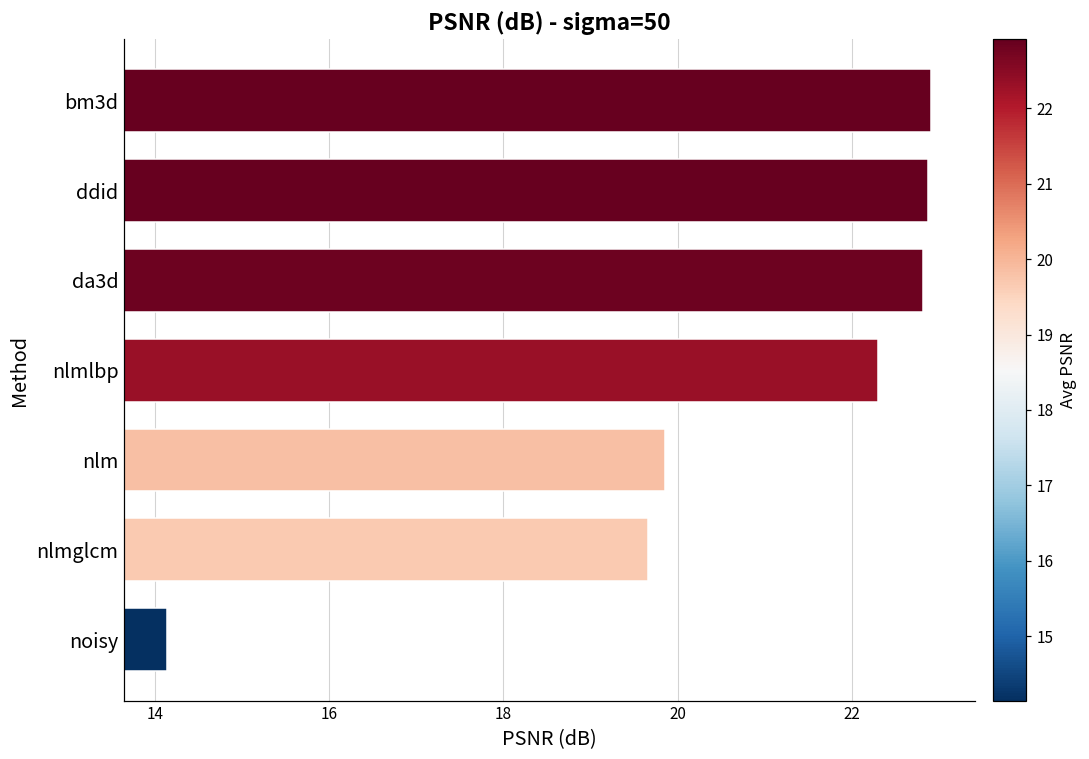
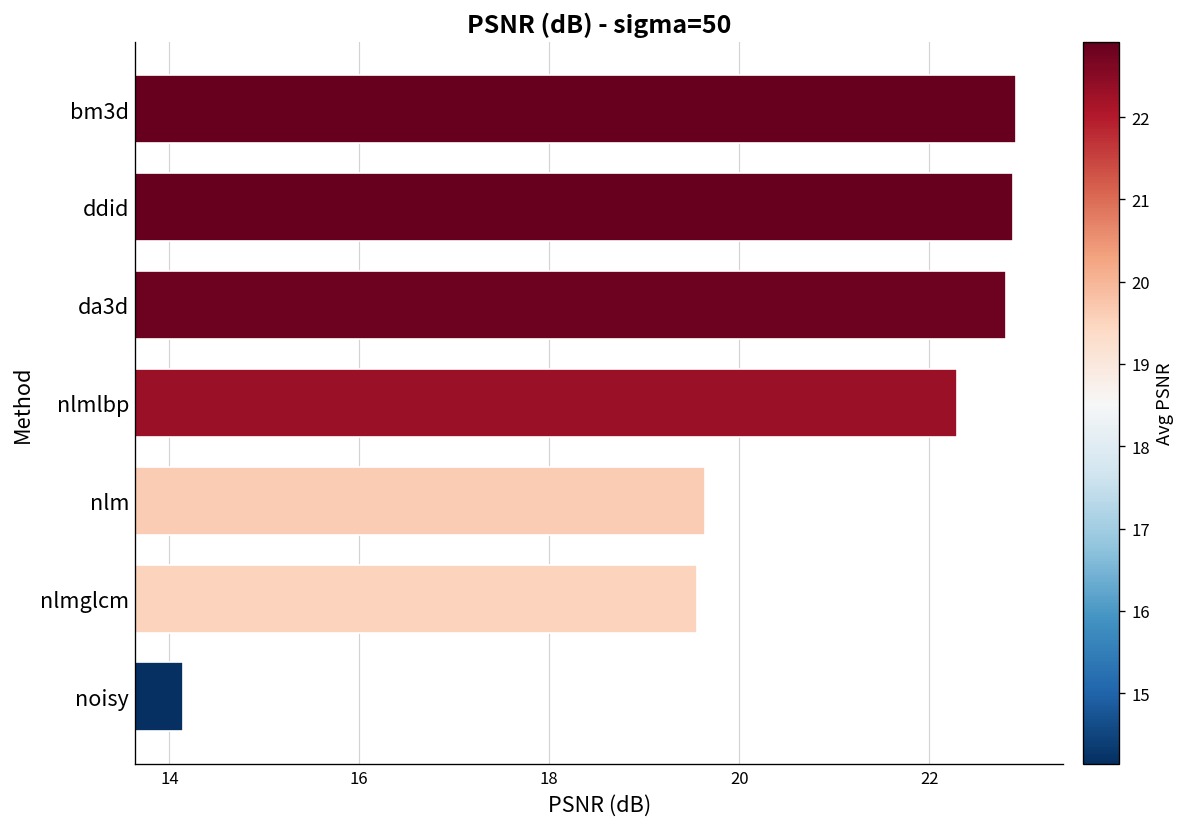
nlm: 19.9 -> 19.6
nlmglcm: 19.7 -> 19.6
